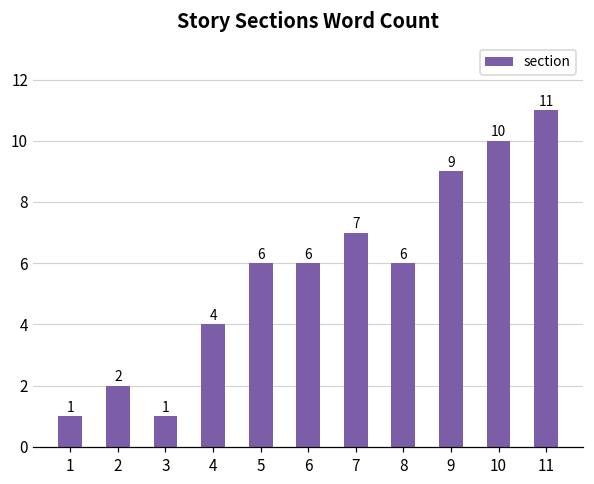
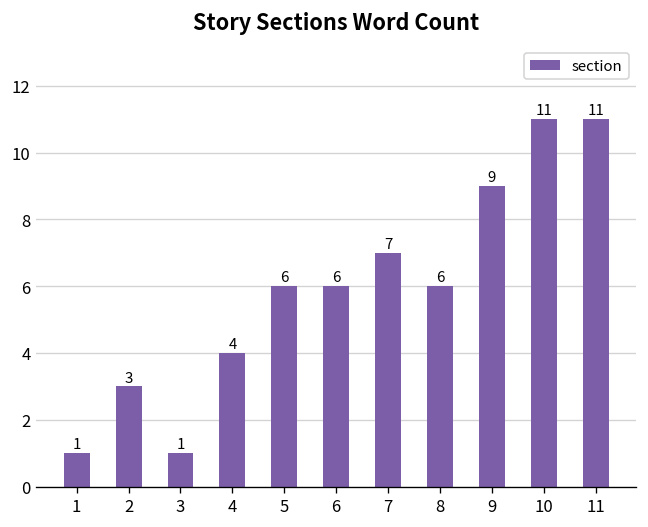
2: 2 -> 3
10: 10 -> 11
